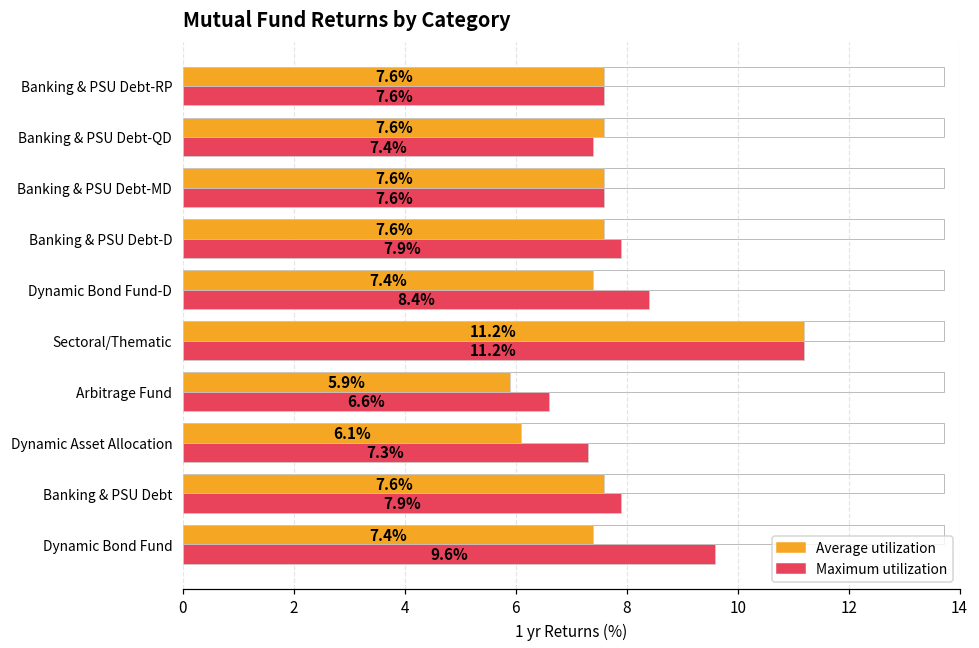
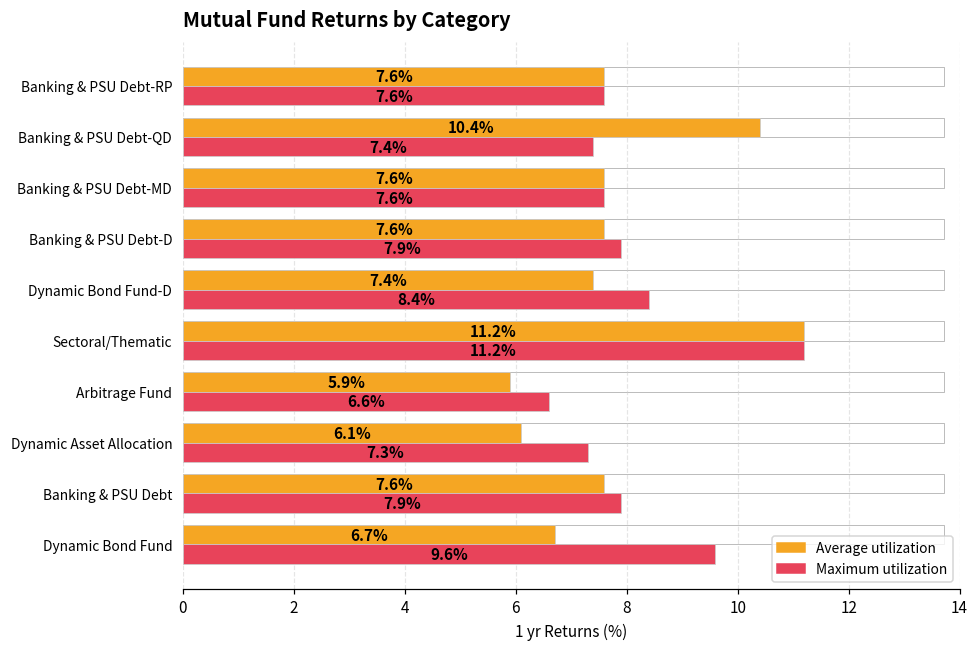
Average utilization, Banking & PSU Debt-QD: 7.6% -> 10.4%
Average utilization, Dynamic Bond Fund: 7.4% -> 6.7%
